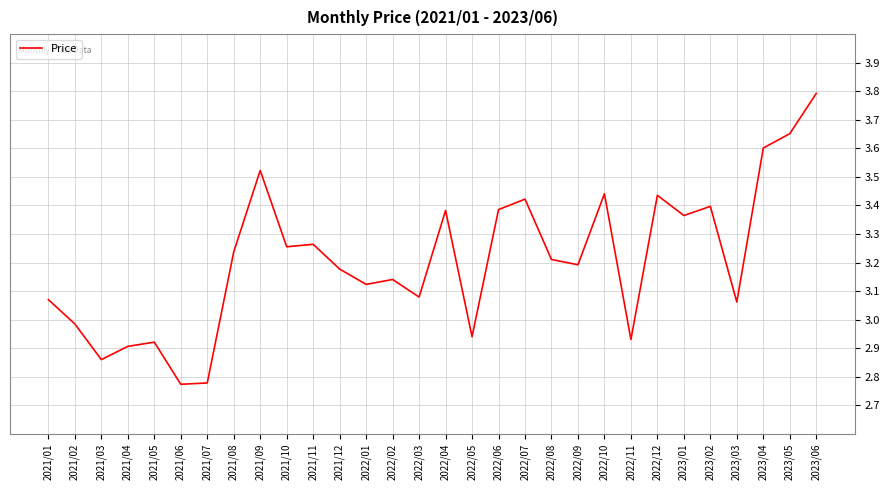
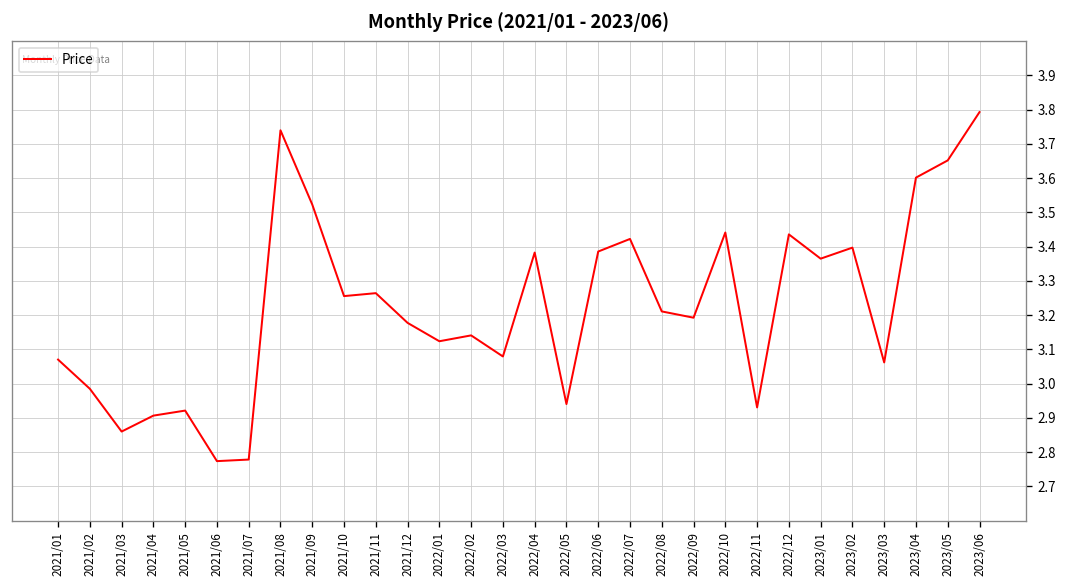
2021/08: 3.24 -> 3.74
